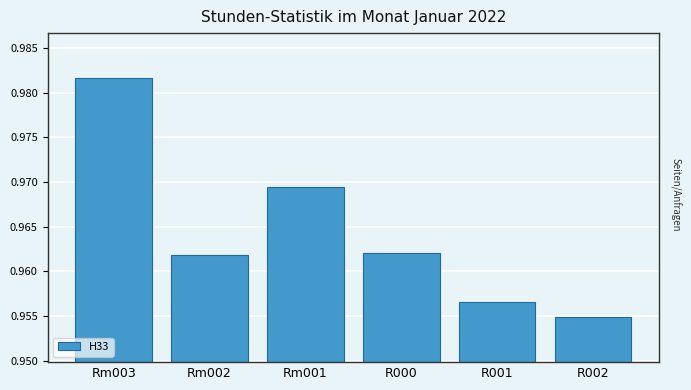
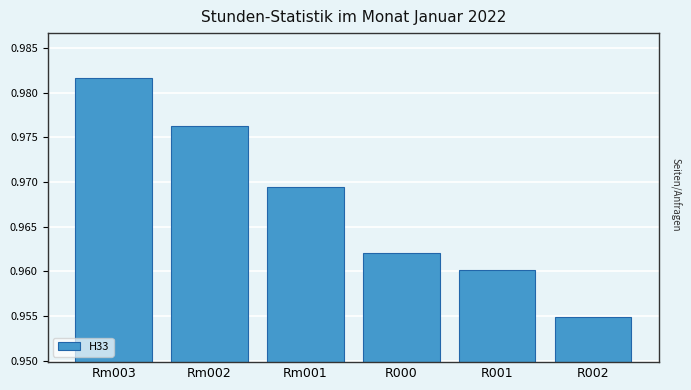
Rm002: 0.962 -> 0.976
R001: 0.957 -> 0.960
